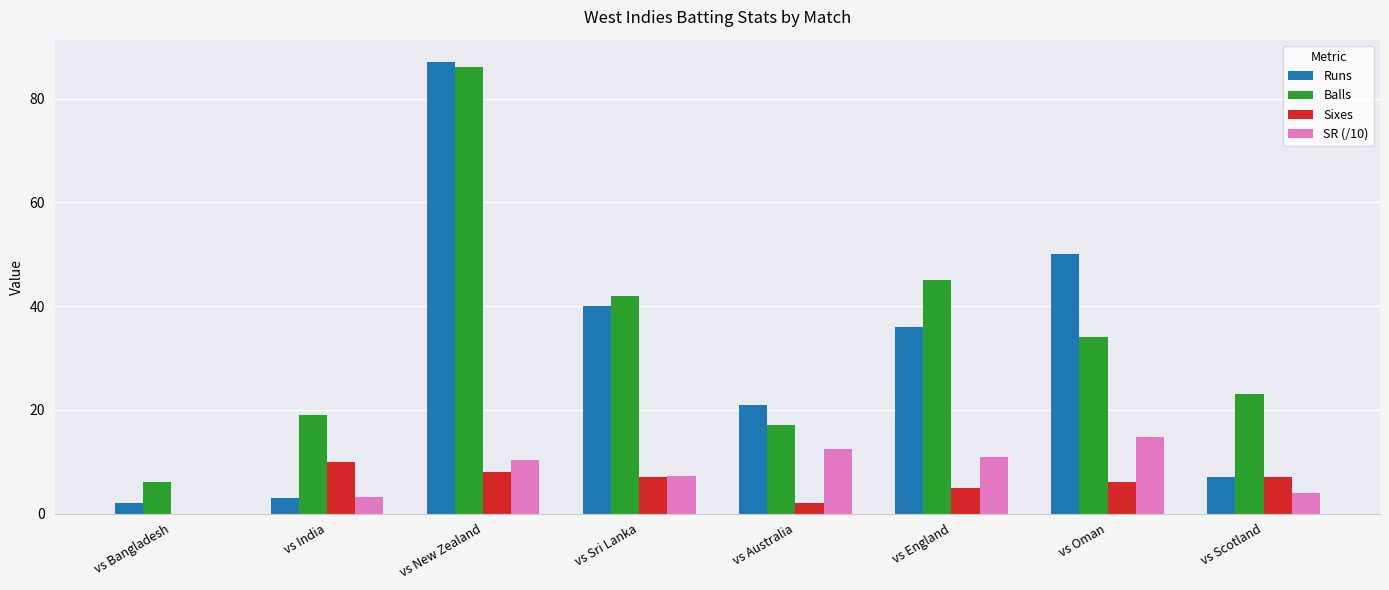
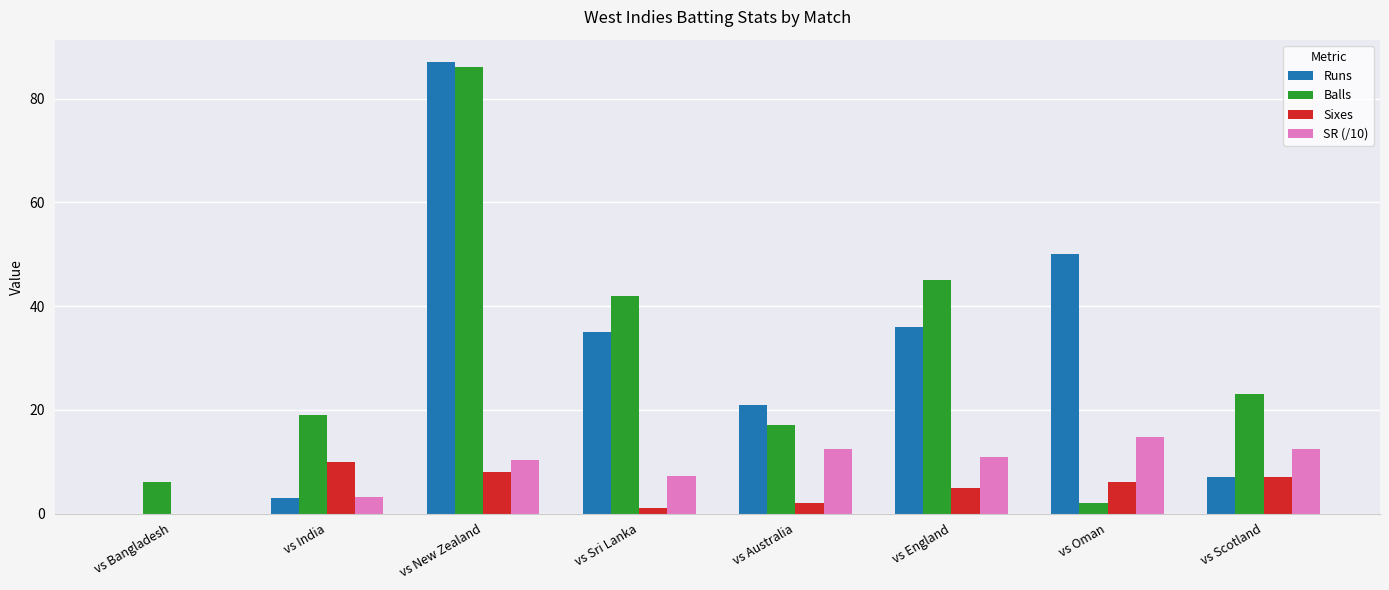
Runs, vs Bangladesh: 2 -> 0
Runs, vs Sri Lanka: 40 -> 35
Sixes, vs Sri Lanka: 7 -> 1
Balls, vs Oman: 34 -> 2
SR (/10), vs Scotland: 4 -> 12
